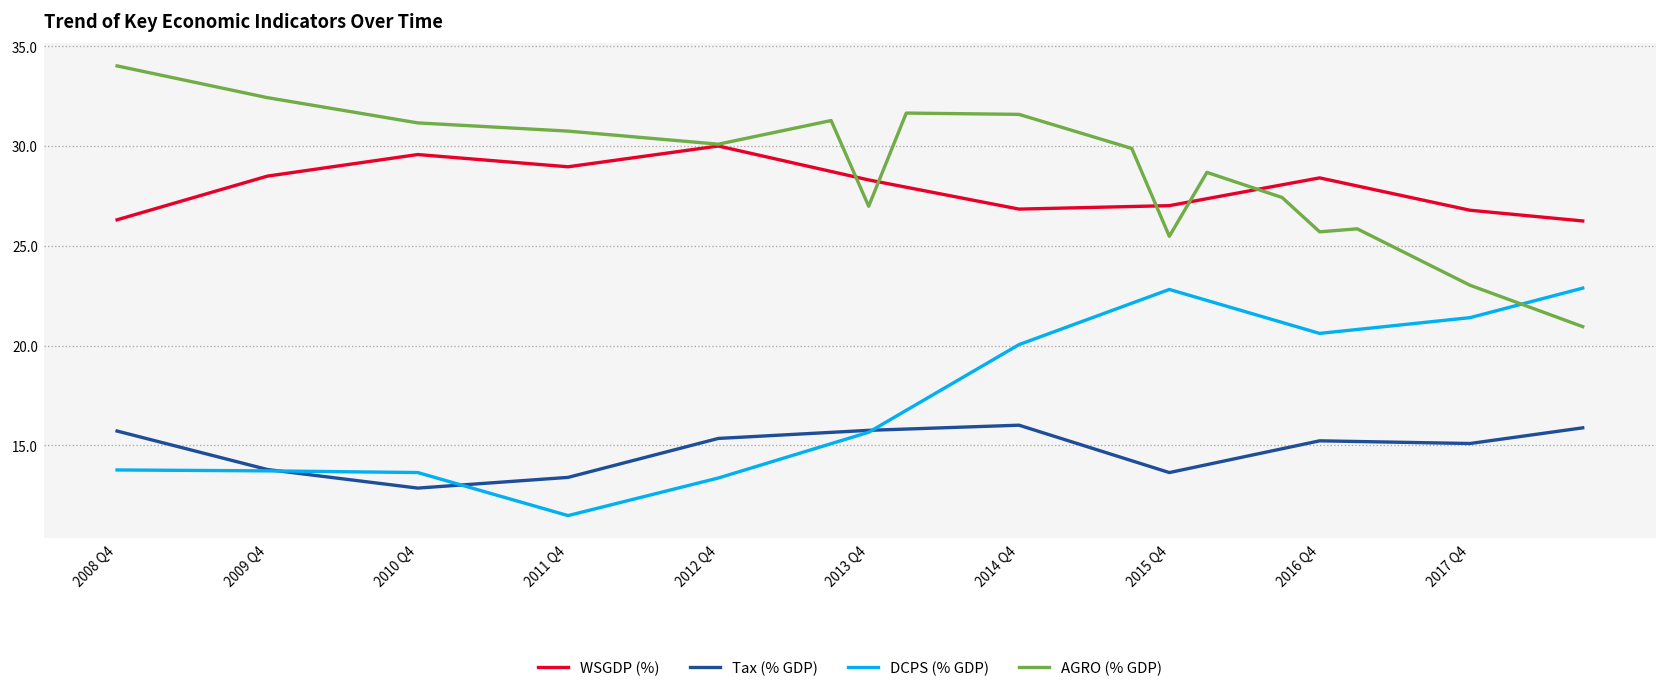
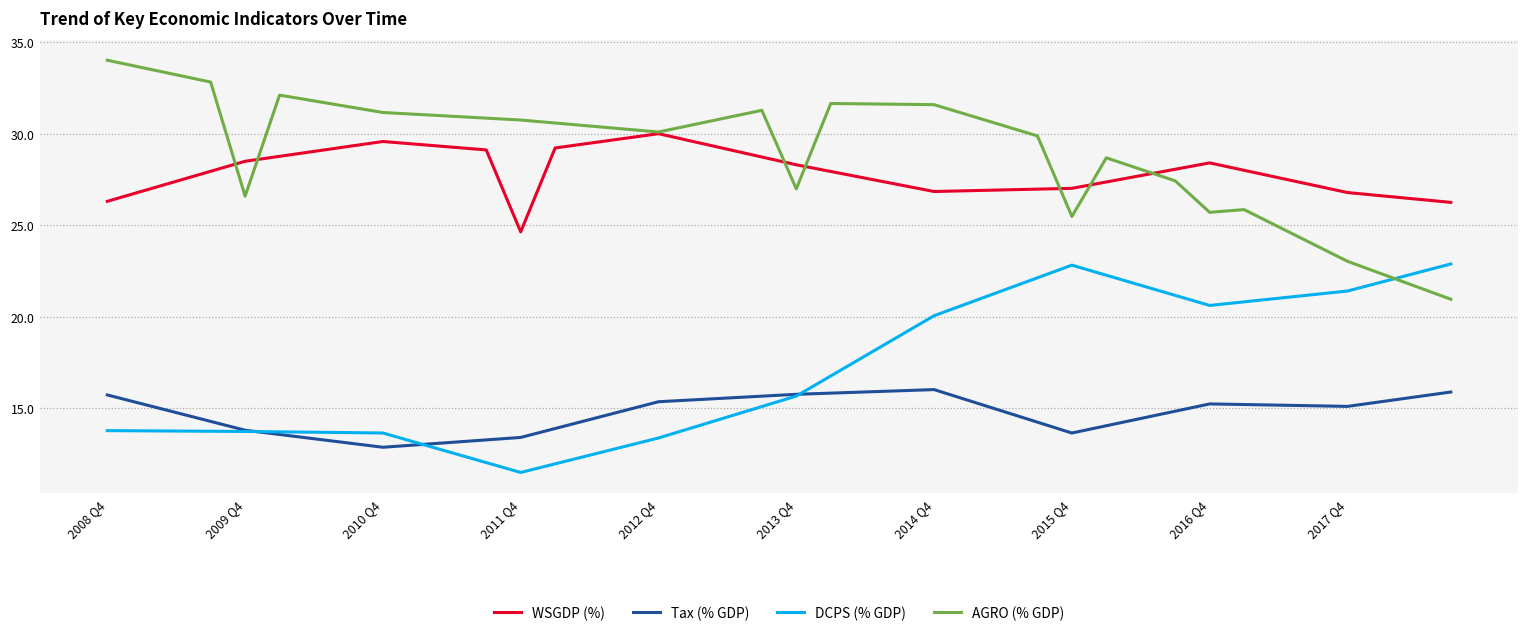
AGRO (% GDP), 2009 Q4: 32.4 -> 26.6
WSGDP (%), 2011 Q4: 29.0 -> 24.6
